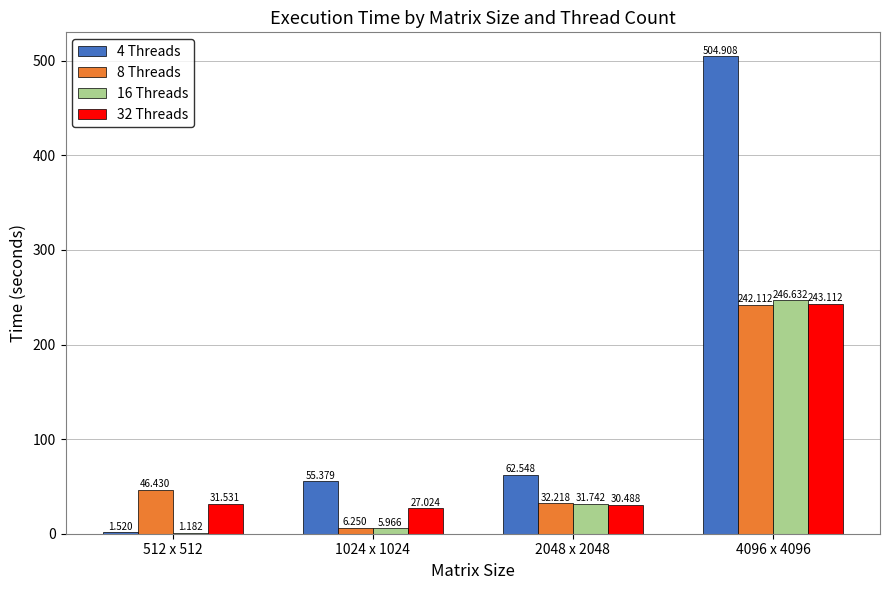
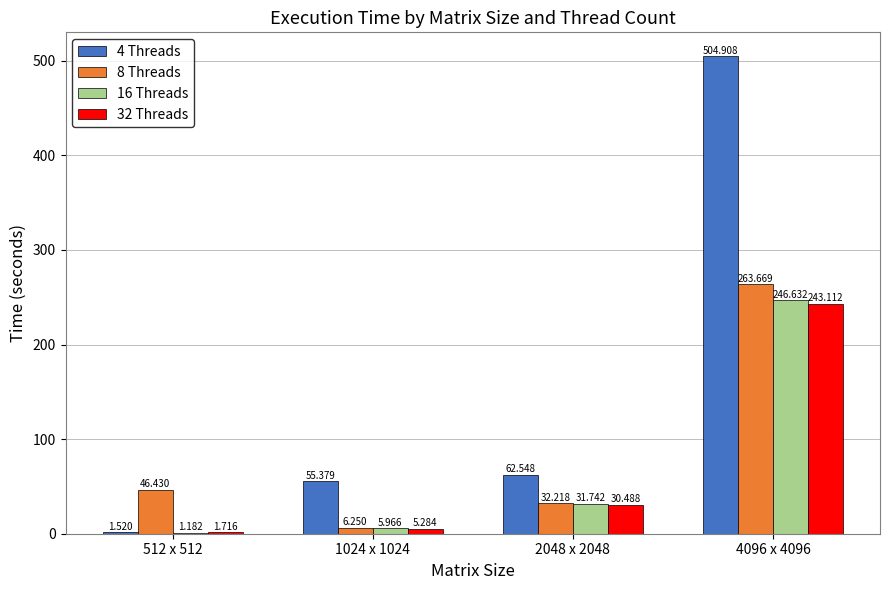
32 Threads, 512 x 512: 31.531 -> 1.716
32 Threads, 1024 x 1024: 27.024 -> 5.284
8 Threads, 4096 x 4096: 242.112 -> 263.669
